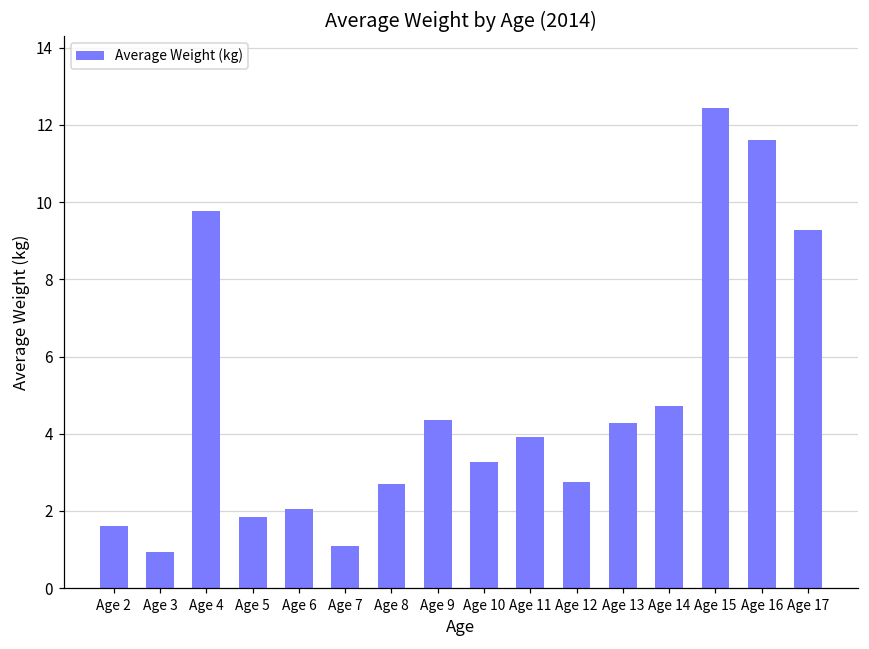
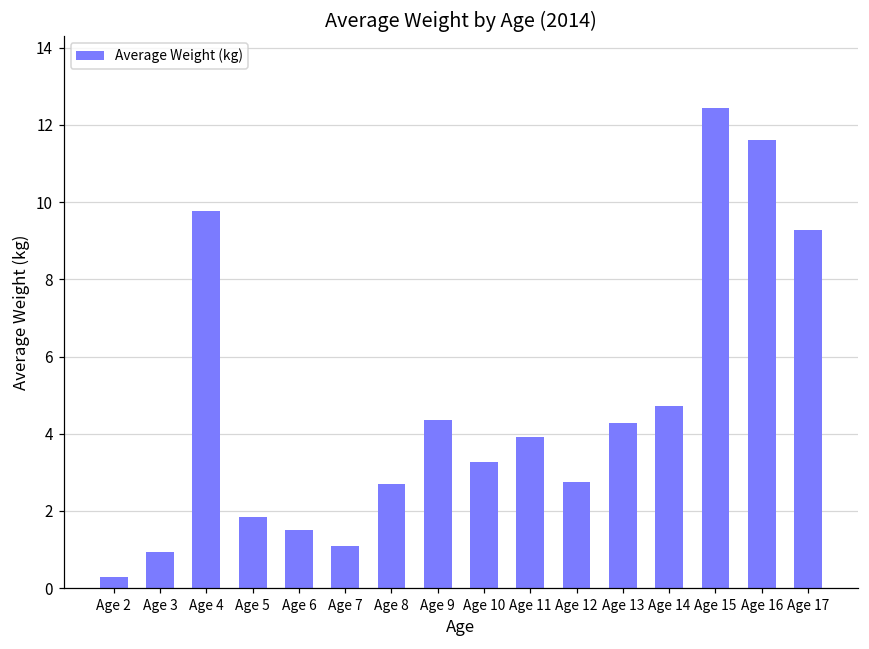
Age 2: 1.6 -> 0.3
Age 6: 2.1 -> 1.5
